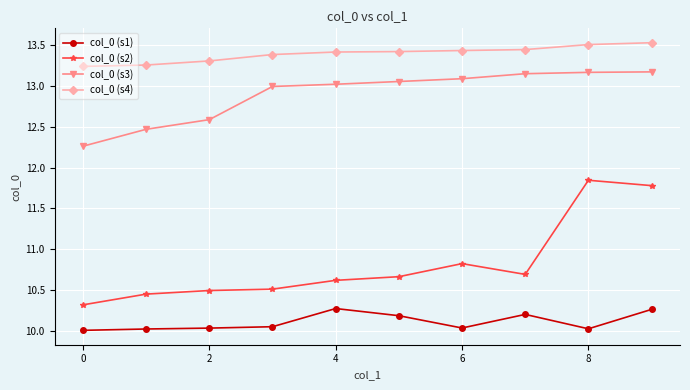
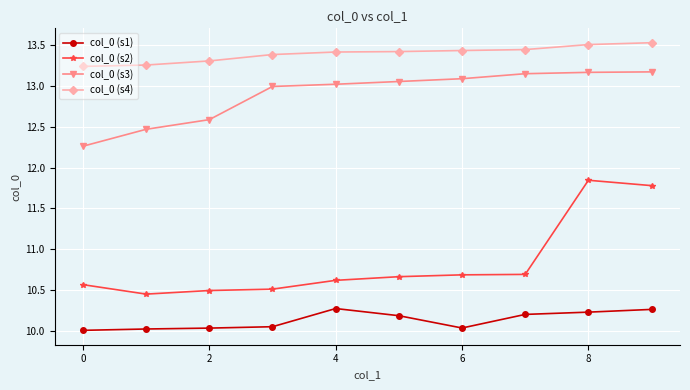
col_0 (s2), 0: 10.3 -> 10.6
col_0 (s2), 6: 10.8 -> 10.7
col_0 (s1), 8: 10.0 -> 10.2
